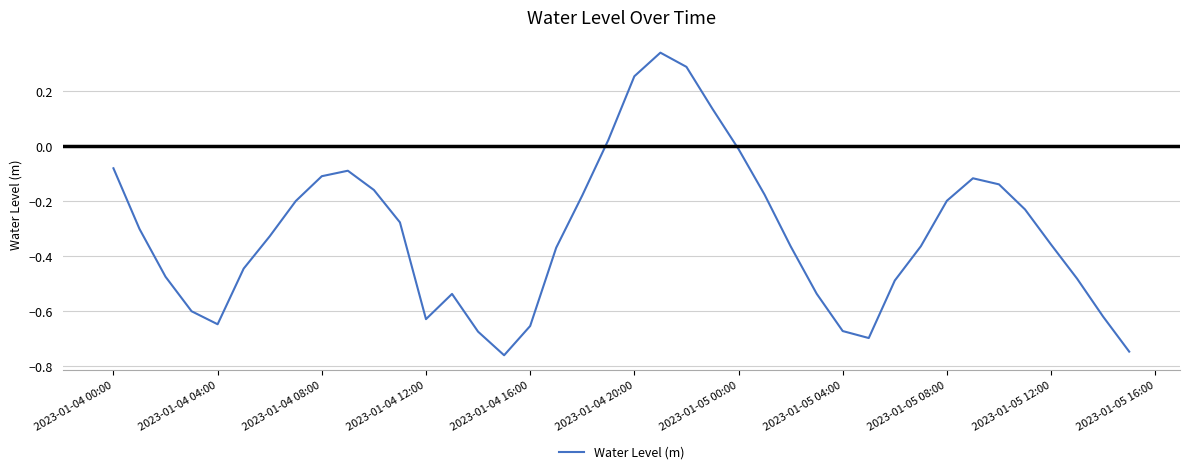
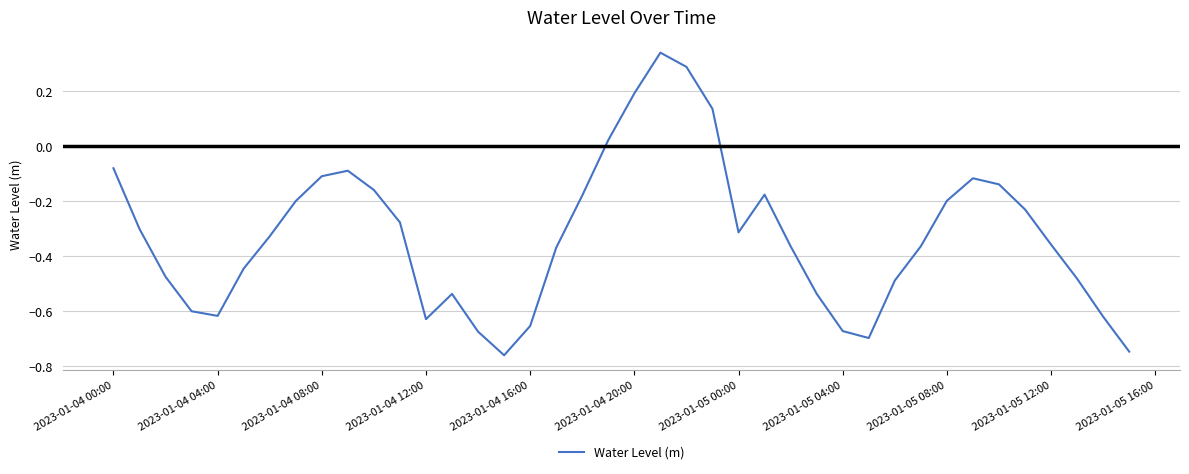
2023-01-04 04:00: -0.65 -> -0.62
2023-01-04 20:00: 0.25 -> 0.19
2023-01-05 00:00: -0.01 -> -0.31
